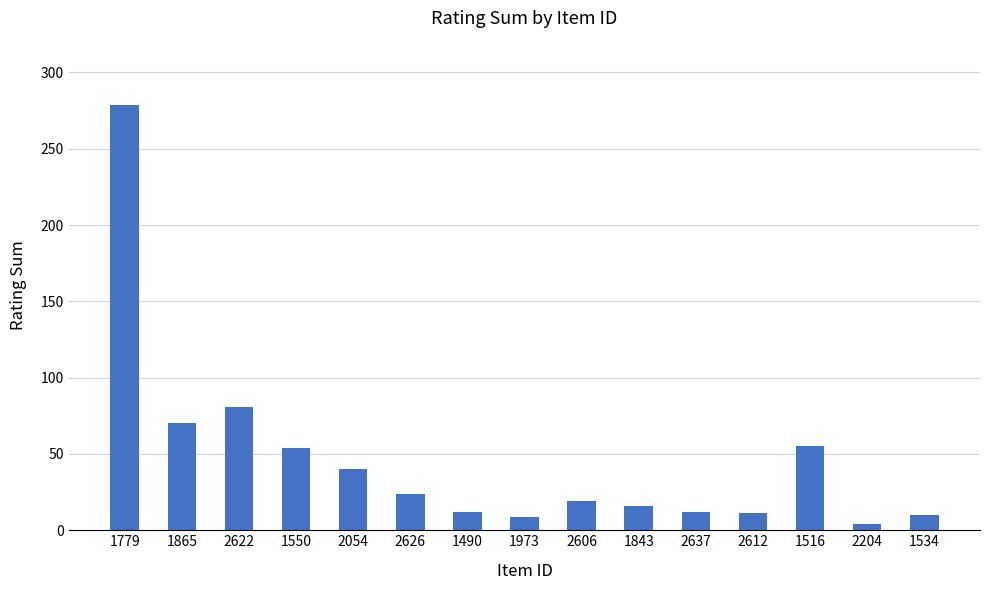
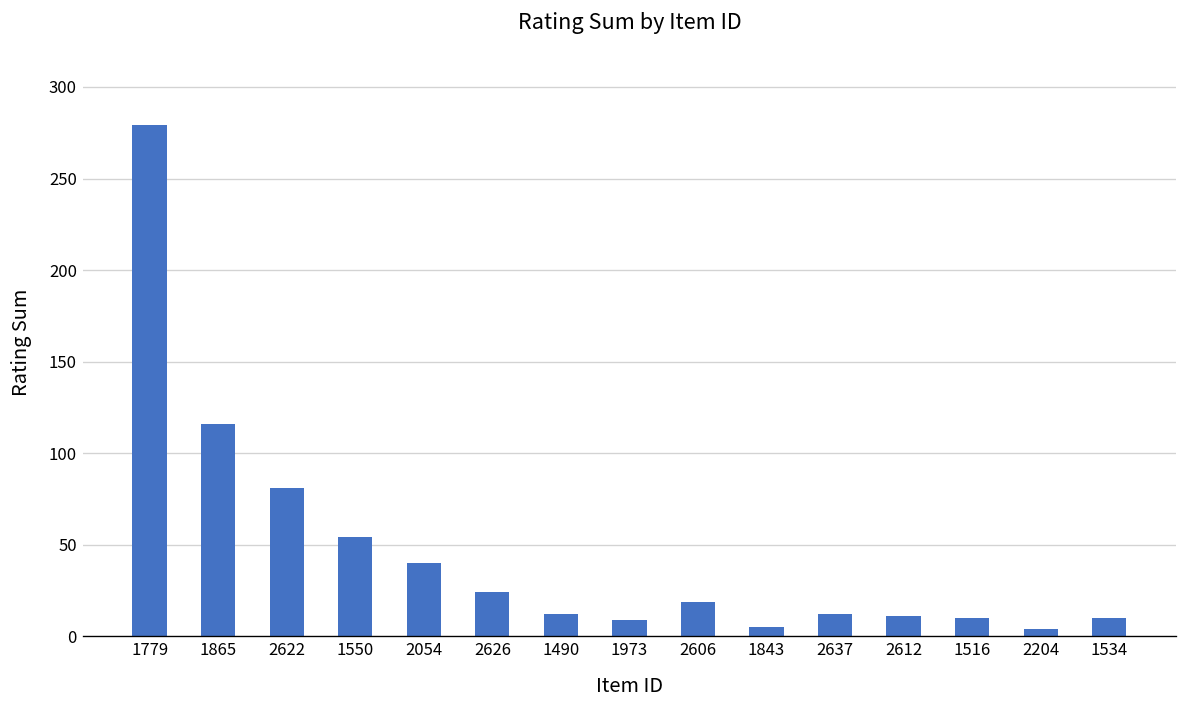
1865: 70 -> 116
1843: 16 -> 5
1516: 55 -> 10
